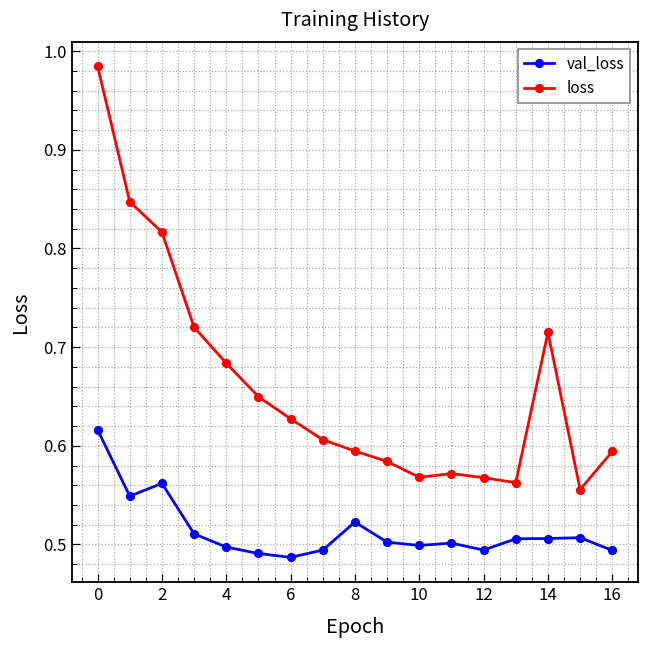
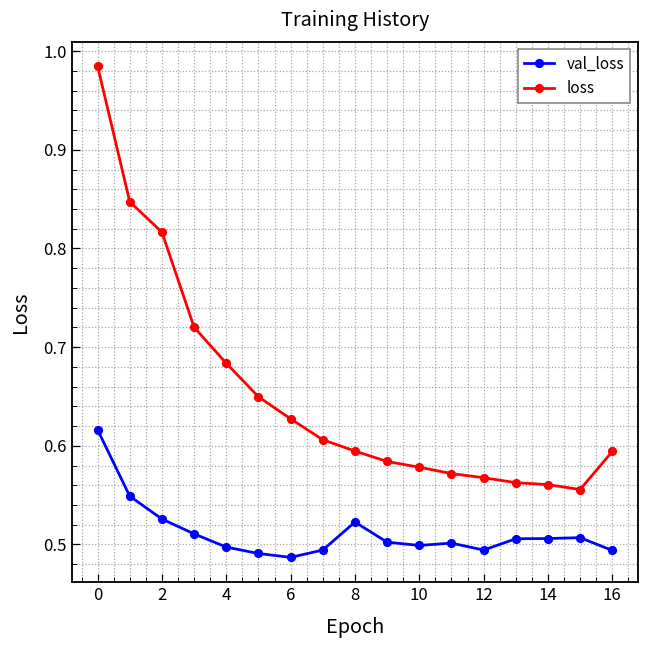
val_loss, 2: 0.56 -> 0.53
loss, 10: 0.57 -> 0.58
loss, 14: 0.72 -> 0.56
